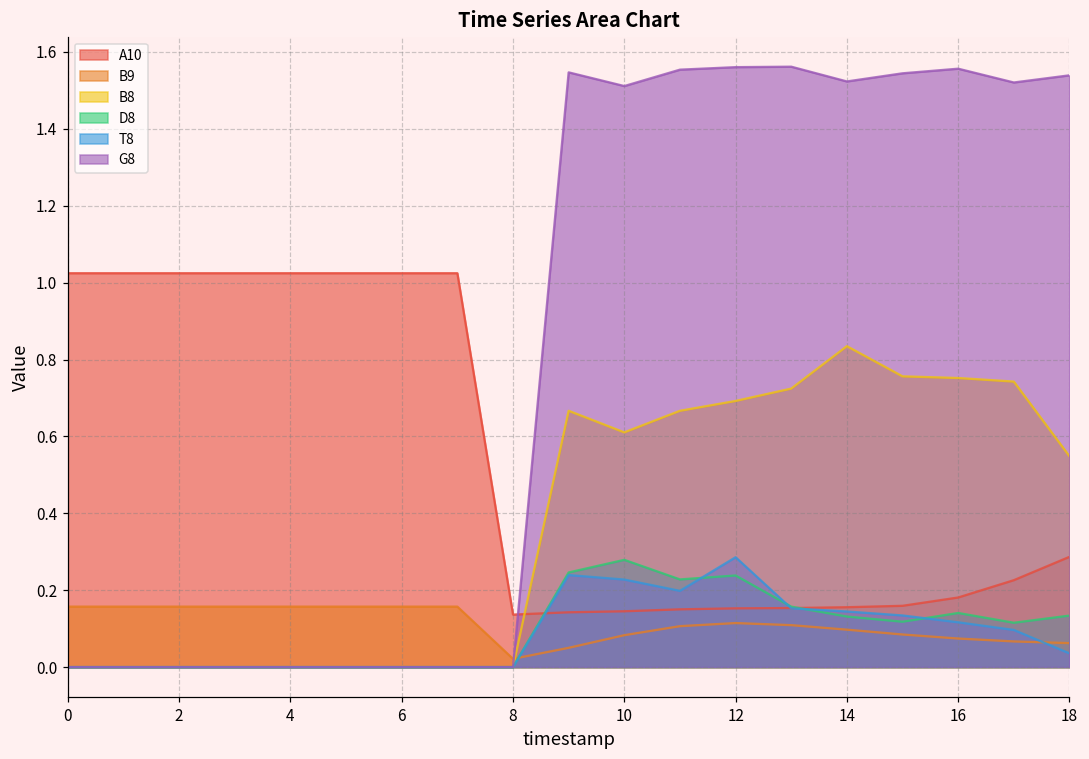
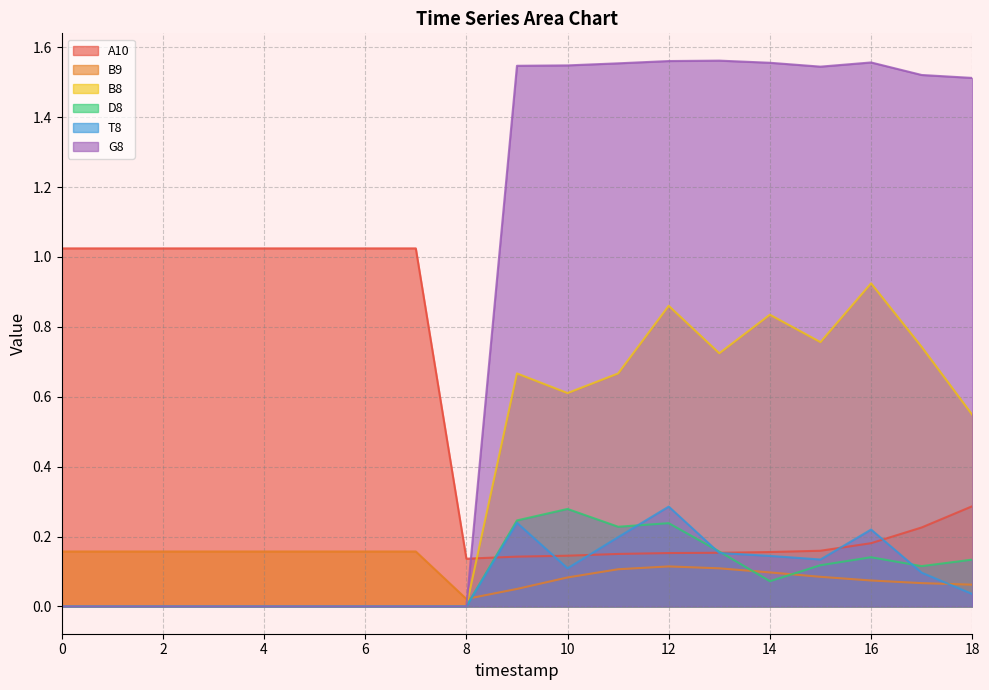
T8, 10: 0.23 -> 0.11
G8, 10: 1.51 -> 1.55
B8, 12: 0.69 -> 0.86
D8, 14: 0.13 -> 0.07
G8, 14: 1.52 -> 1.56
B8, 16: 0.75 -> 0.92
T8, 16: 0.12 -> 0.22
G8, 18: 1.54 -> 1.51
